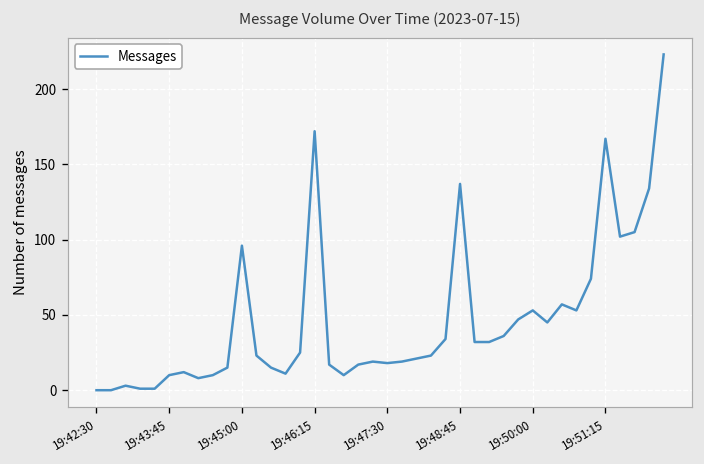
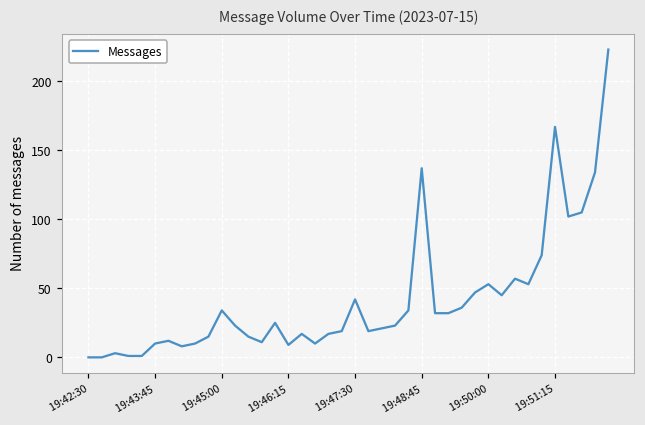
19:45:00: 96 -> 34
19:46:15: 172 -> 9
19:47:30: 18 -> 42
